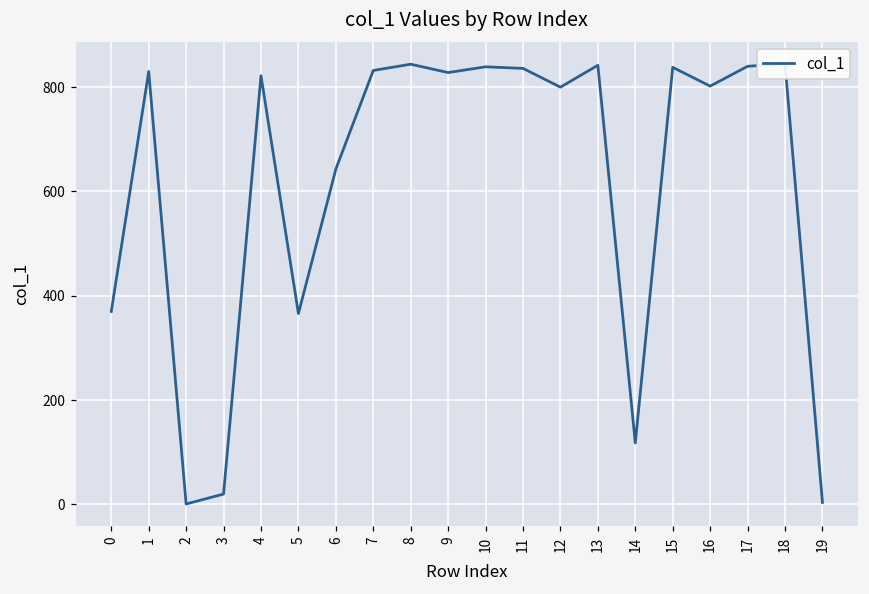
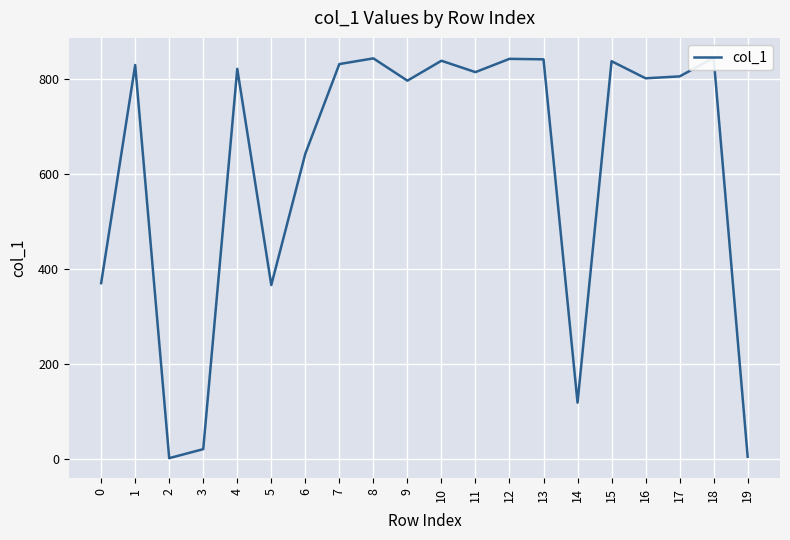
9: 830 -> 800
11: 840 -> 820
12: 800 -> 840
17: 840 -> 810
